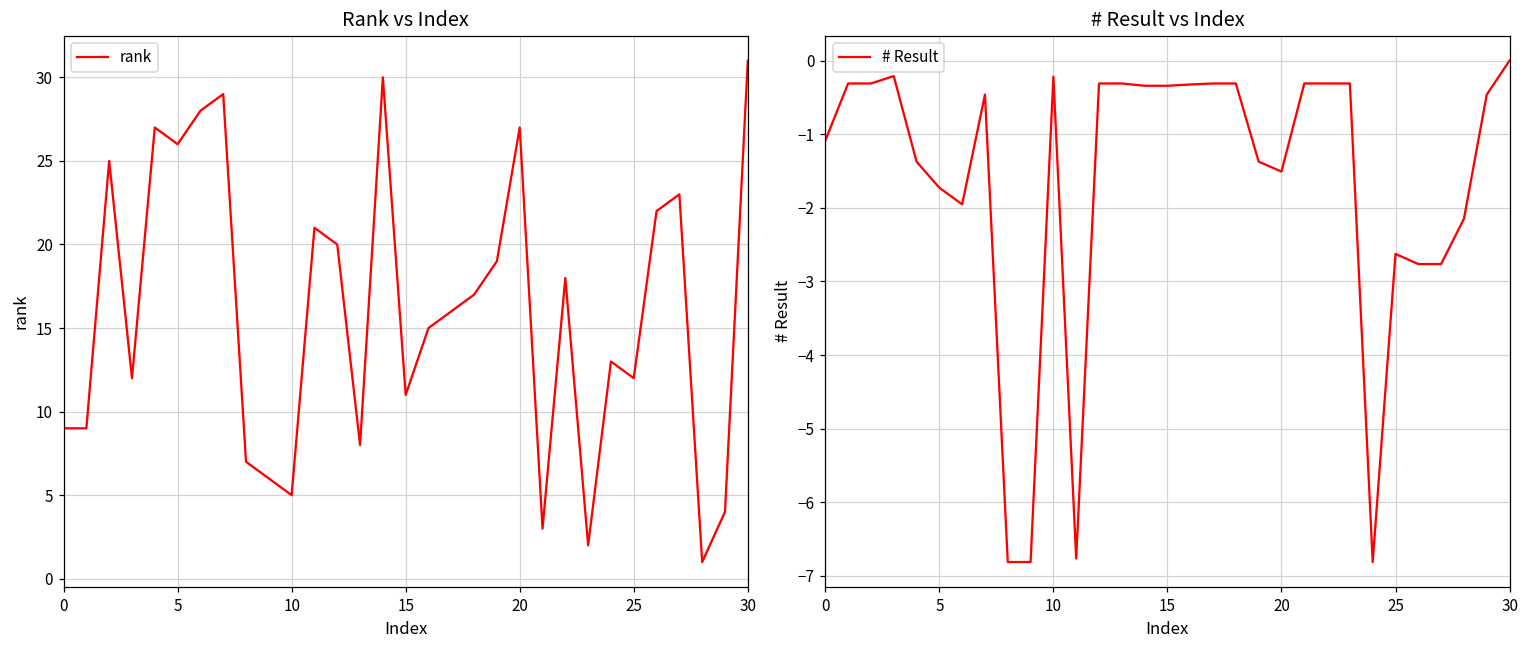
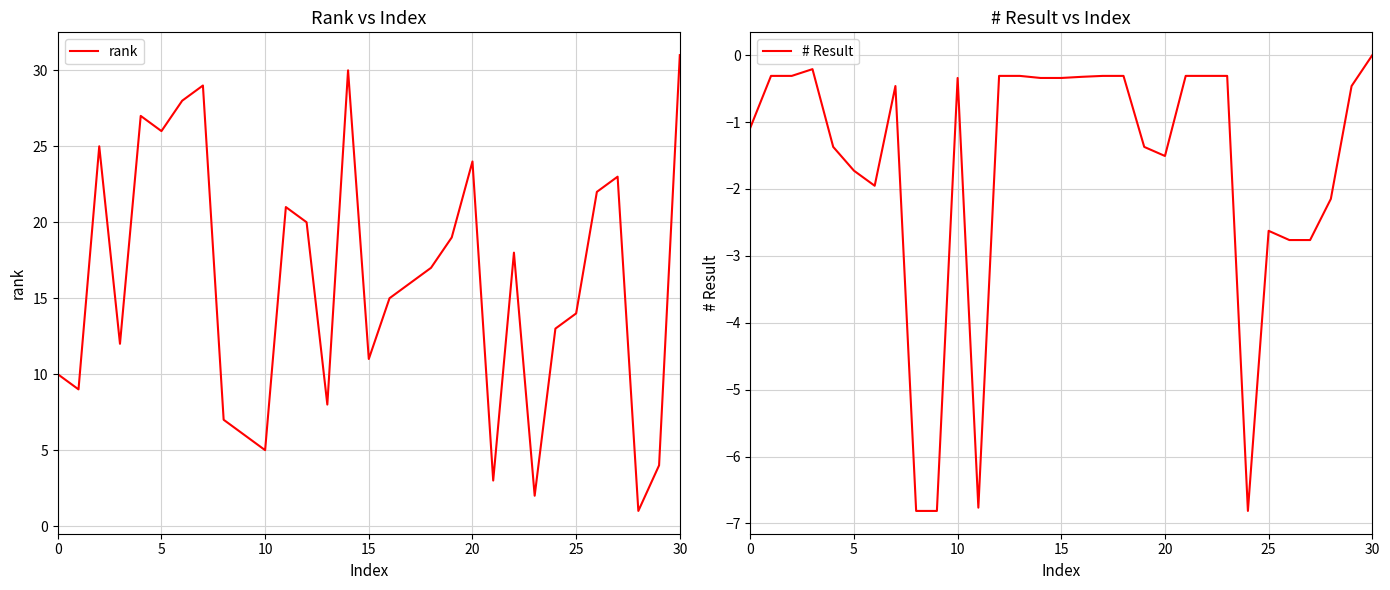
Rank vs Index, 0: 9 -> 10
Rank vs Index, 20: 27 -> 24
Rank vs Index, 25: 12 -> 14
# Result vs Index, 10: -0.2 -> -0.3
